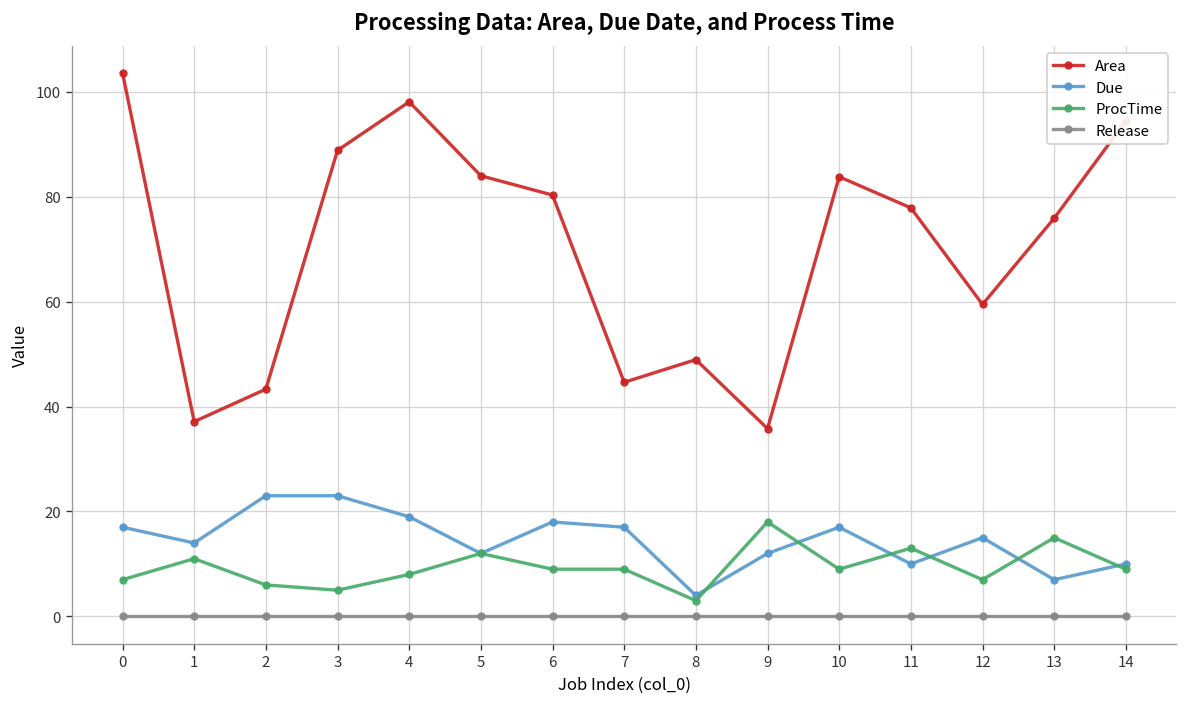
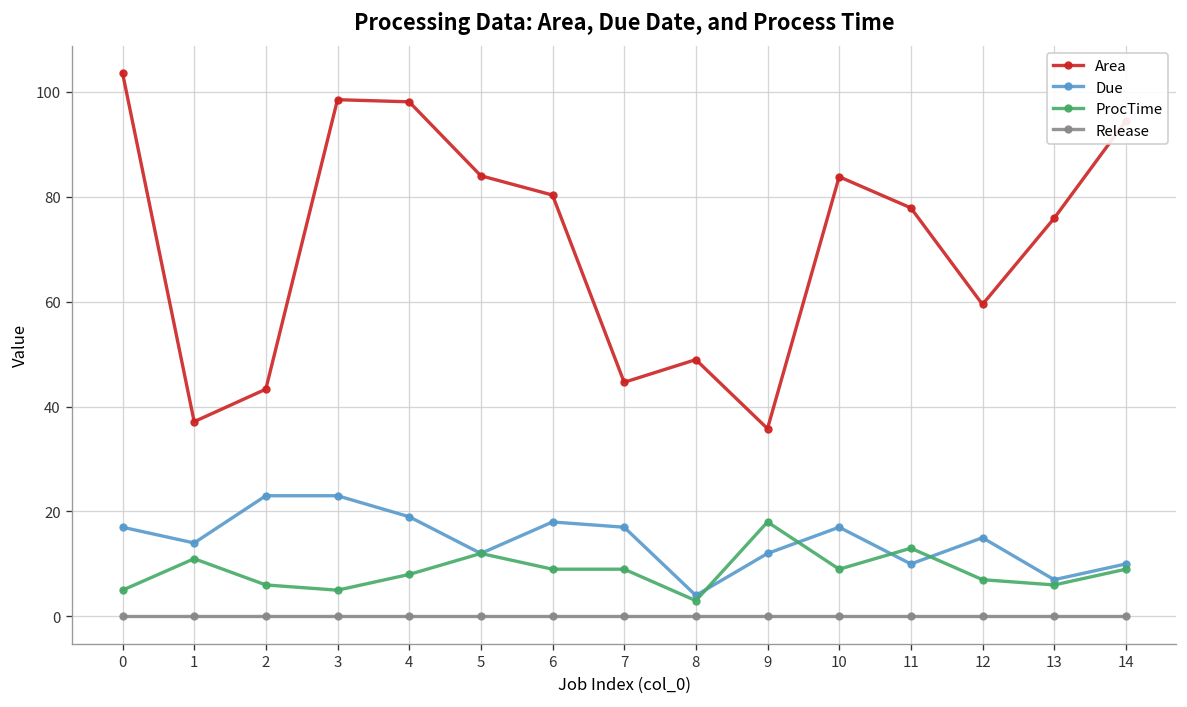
ProcTime, 0: 7 -> 5
Area, 3: 89 -> 98
ProcTime, 13: 15 -> 6
